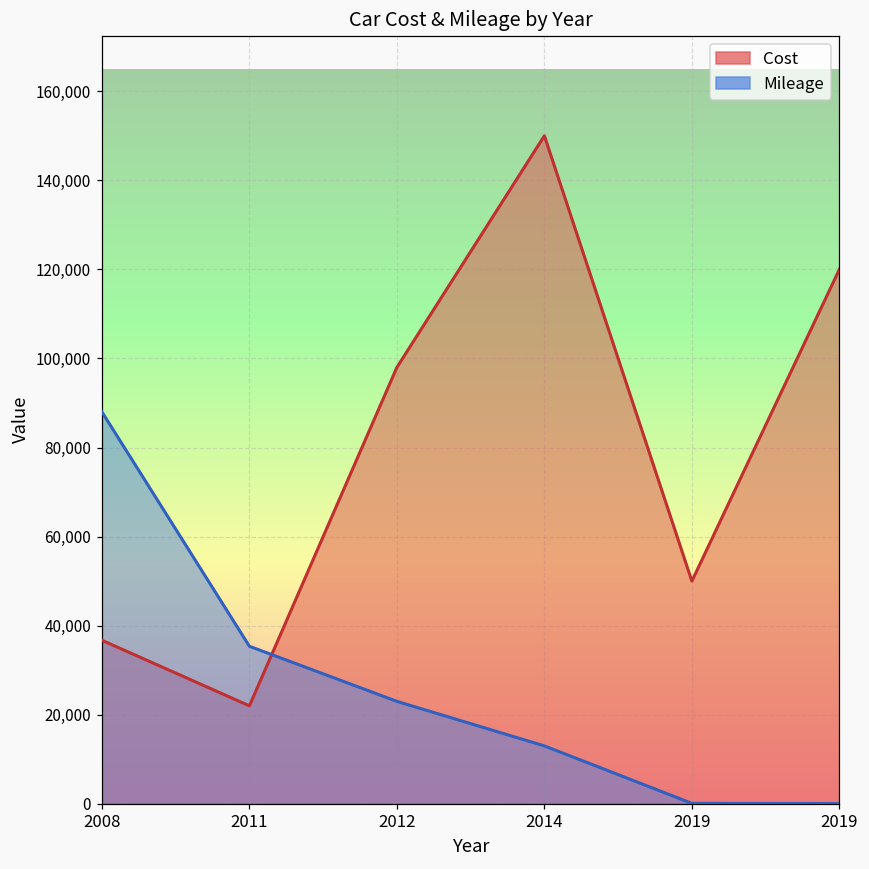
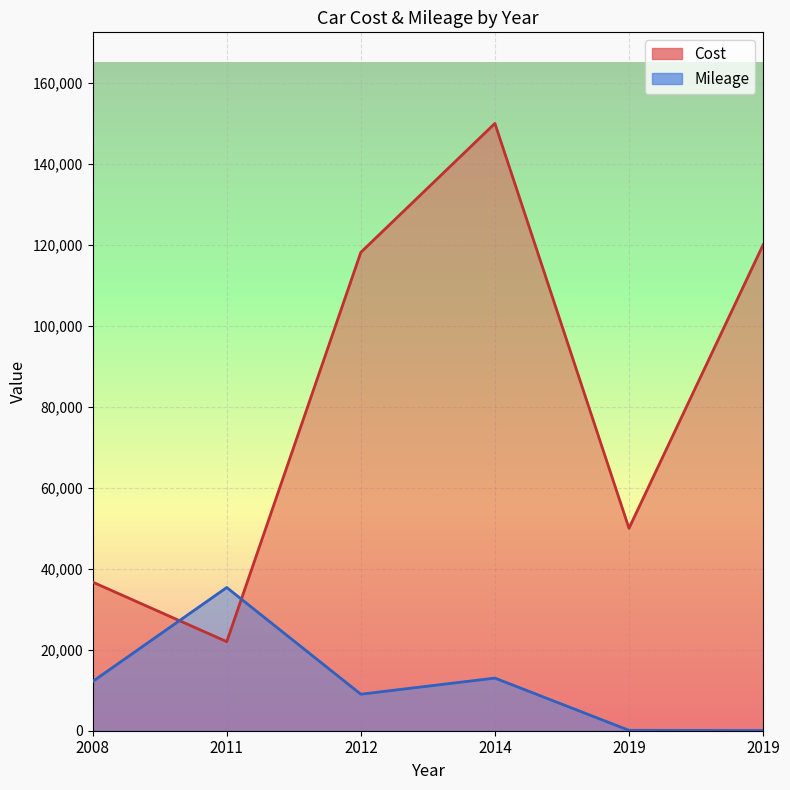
Mileage, 2008: 88,000 -> 12,000
Cost, 2012: 98,000 -> 118,000
Mileage, 2012: 23,000 -> 9,000
